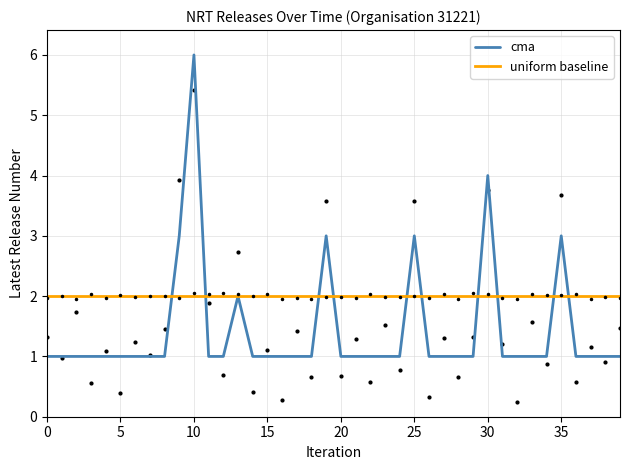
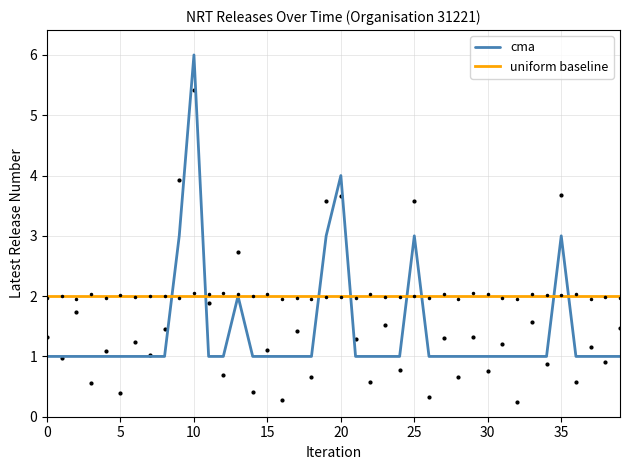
cma, 20: 1 -> 4
cma, 30: 4 -> 1
